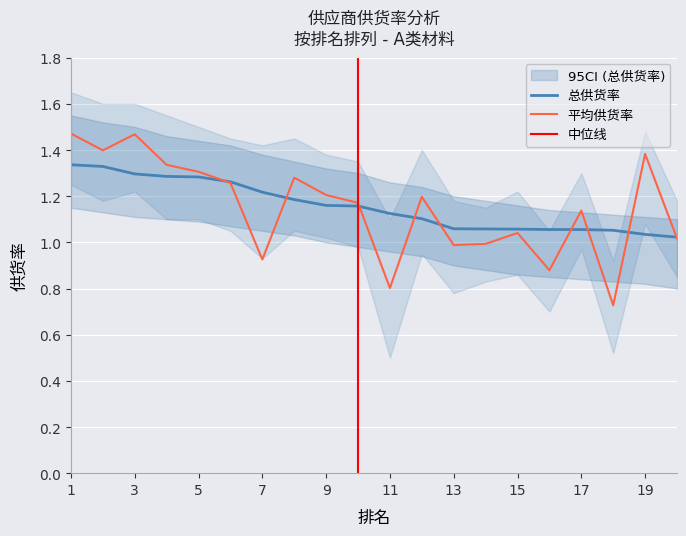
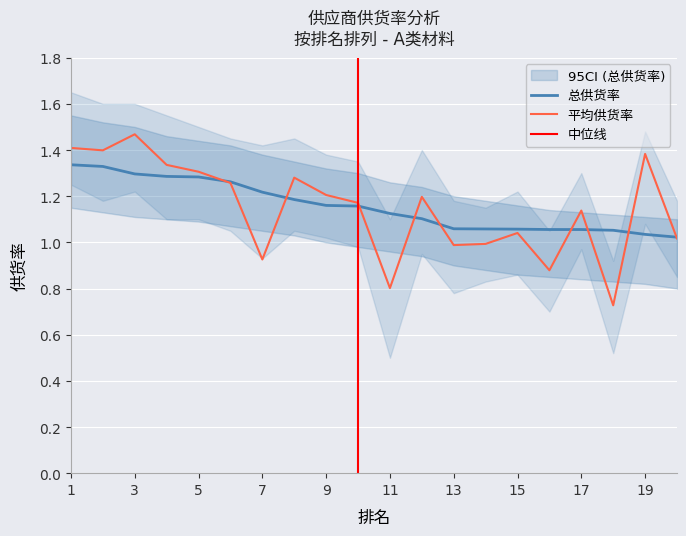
平均供货率, 1: 1.47 -> 1.41
